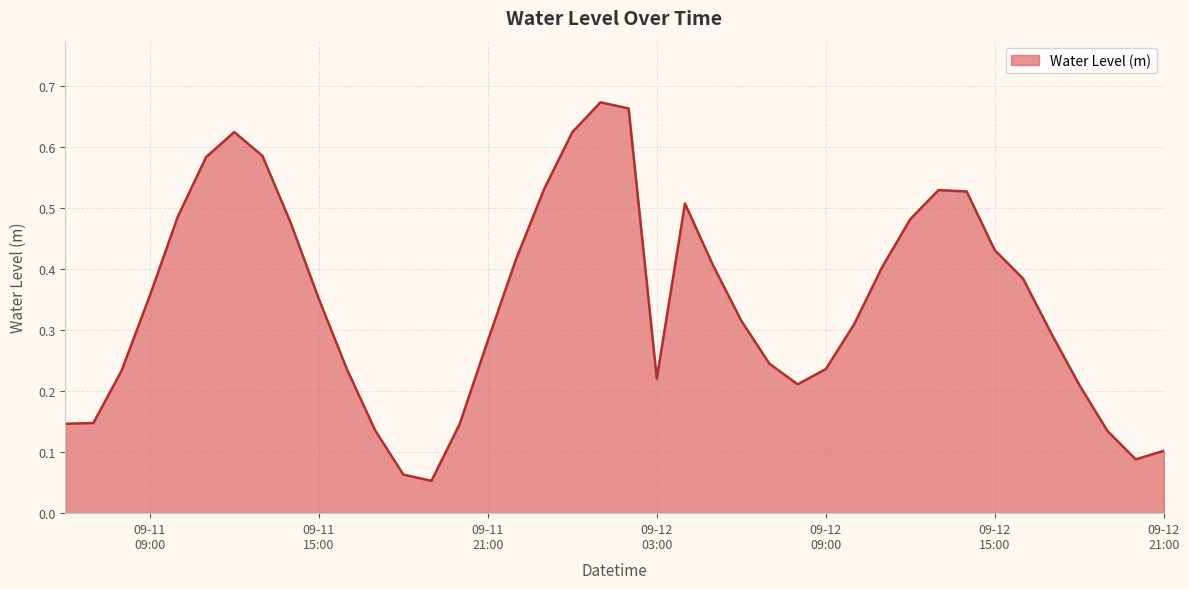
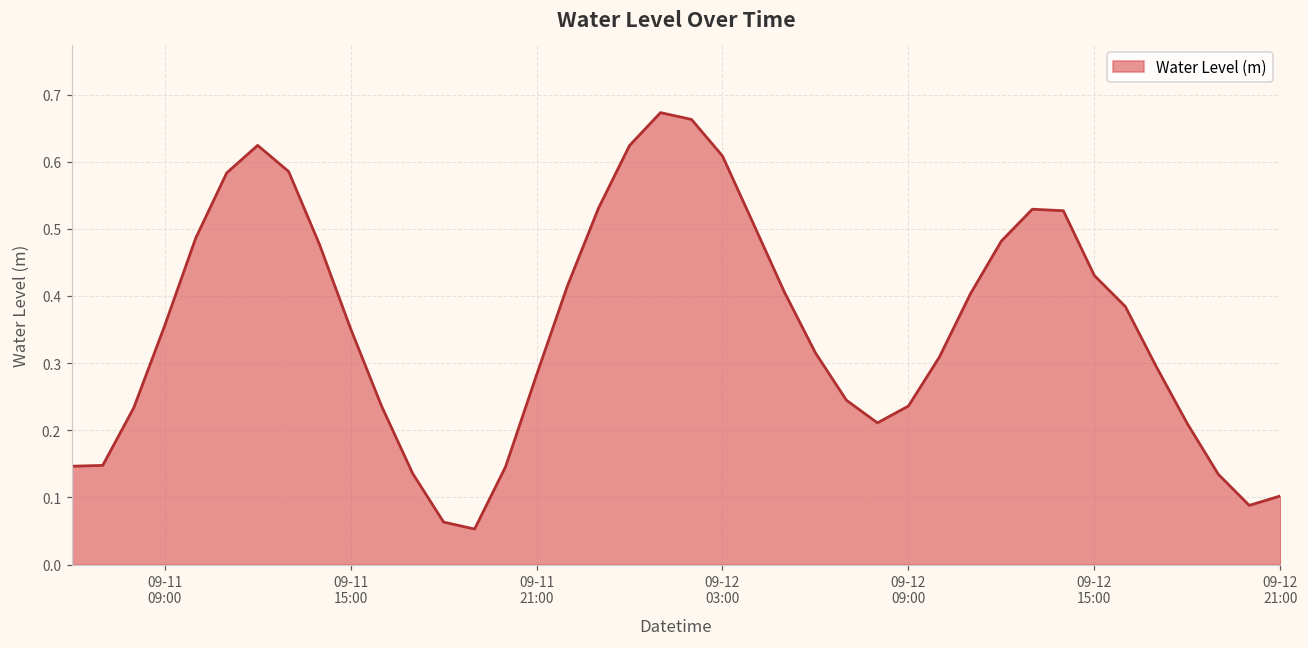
09-12 03:00: 0.22 -> 0.61
